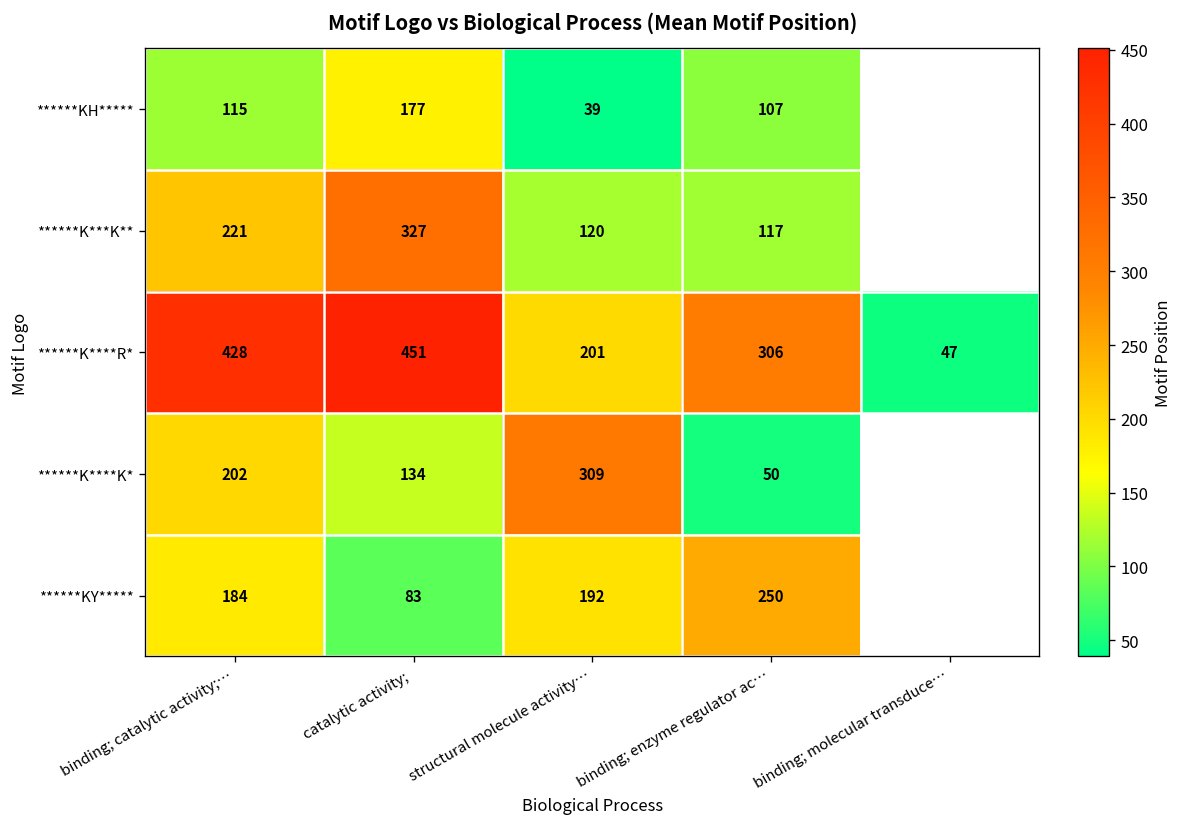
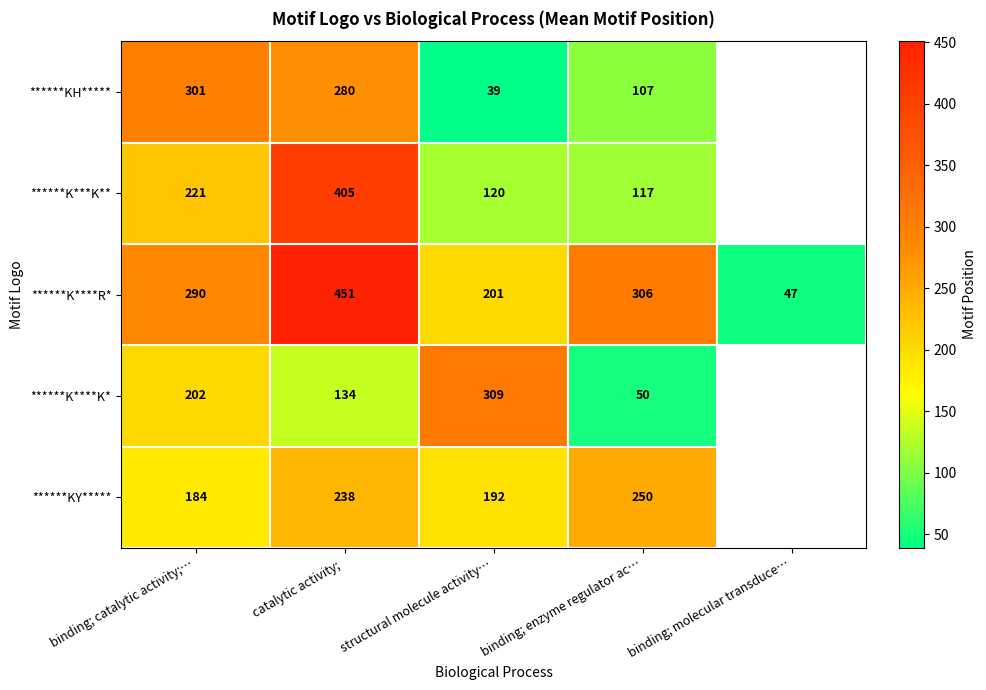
******KH*****, binding; catalytic activity;…: 115 -> 301
******KH*****, catalytic activity;: 177 -> 280
******K***K**, catalytic activity;: 327 -> 405
******K****R*, binding; catalytic activity;…: 428 -> 290
******KY*****, catalytic activity;: 83 -> 238
